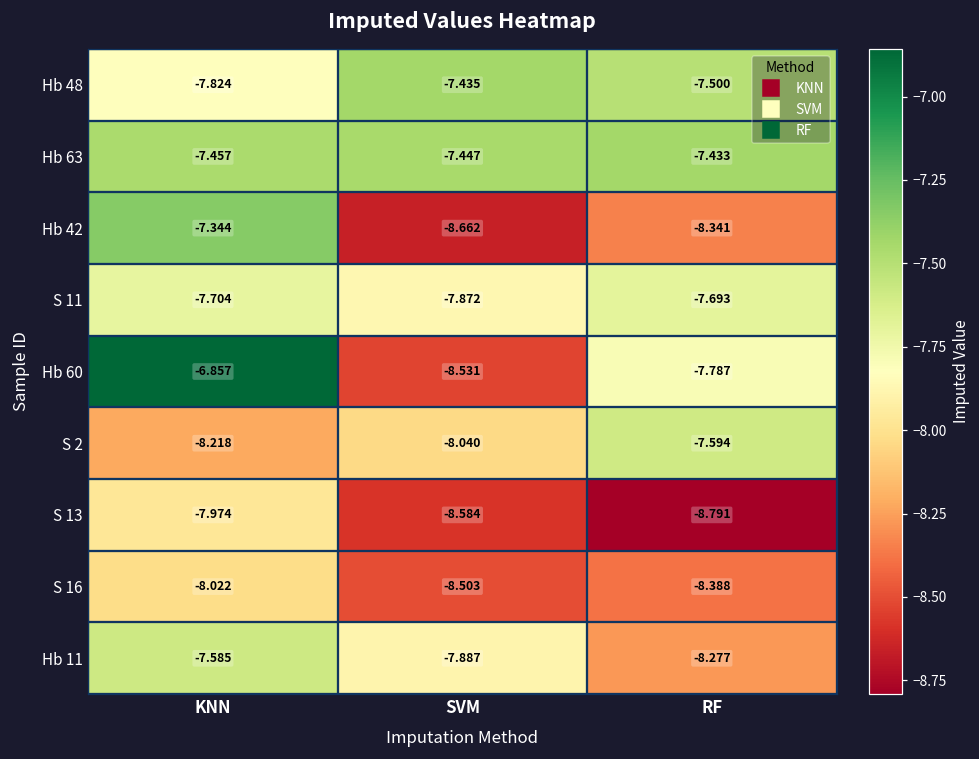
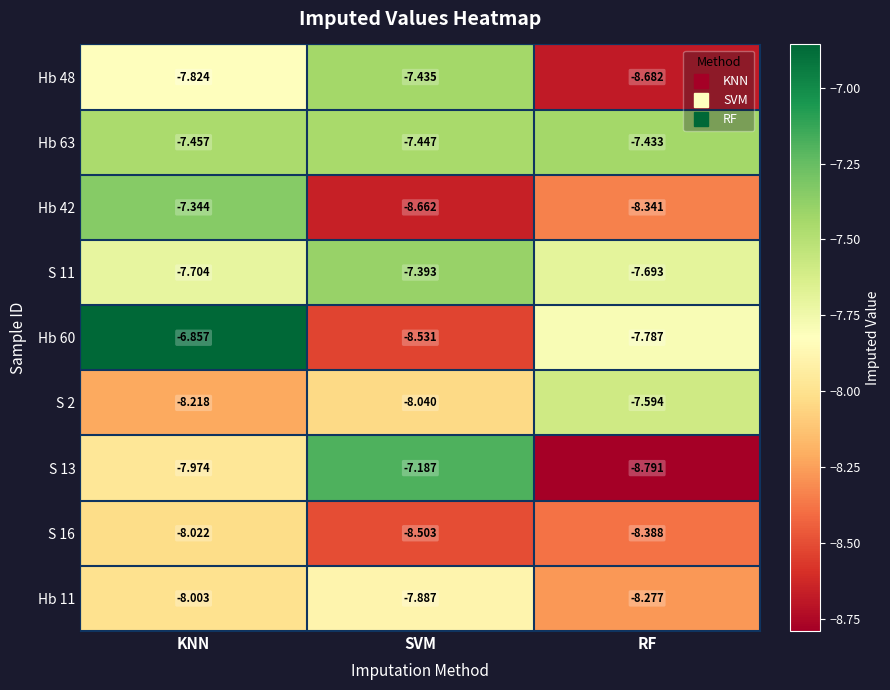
Hb 48, RF: -7.500 -> -8.682
S 11, SVM: -7.872 -> -7.393
S 13, SVM: -8.584 -> -7.187
Hb 11, KNN: -7.585 -> -8.003
